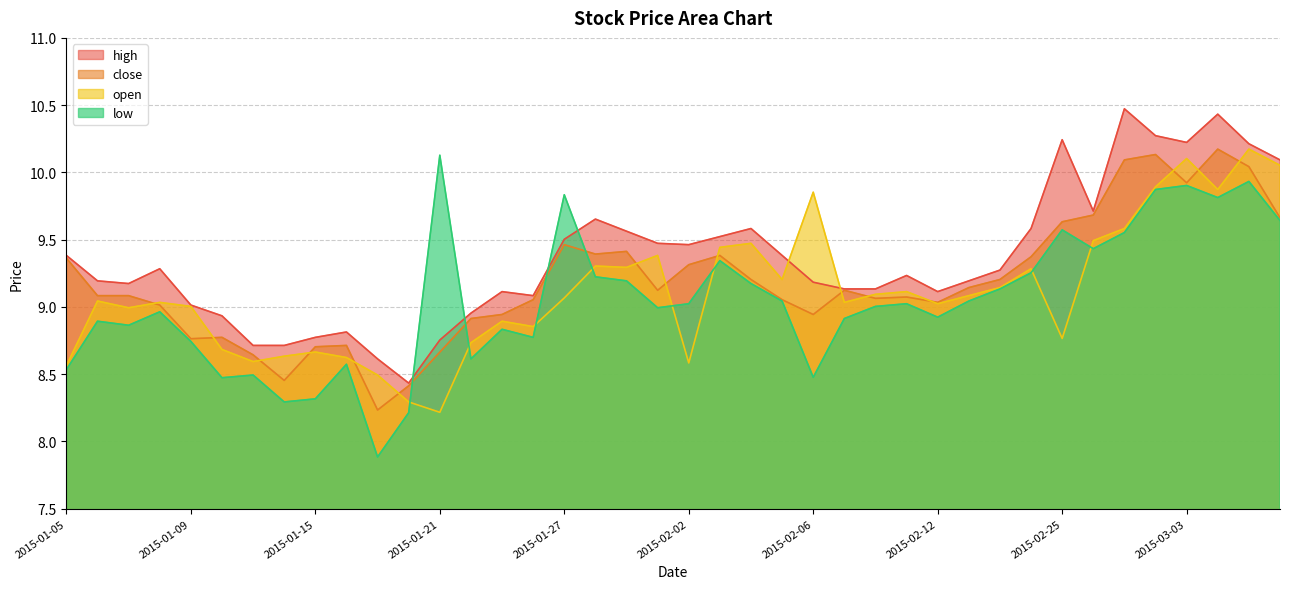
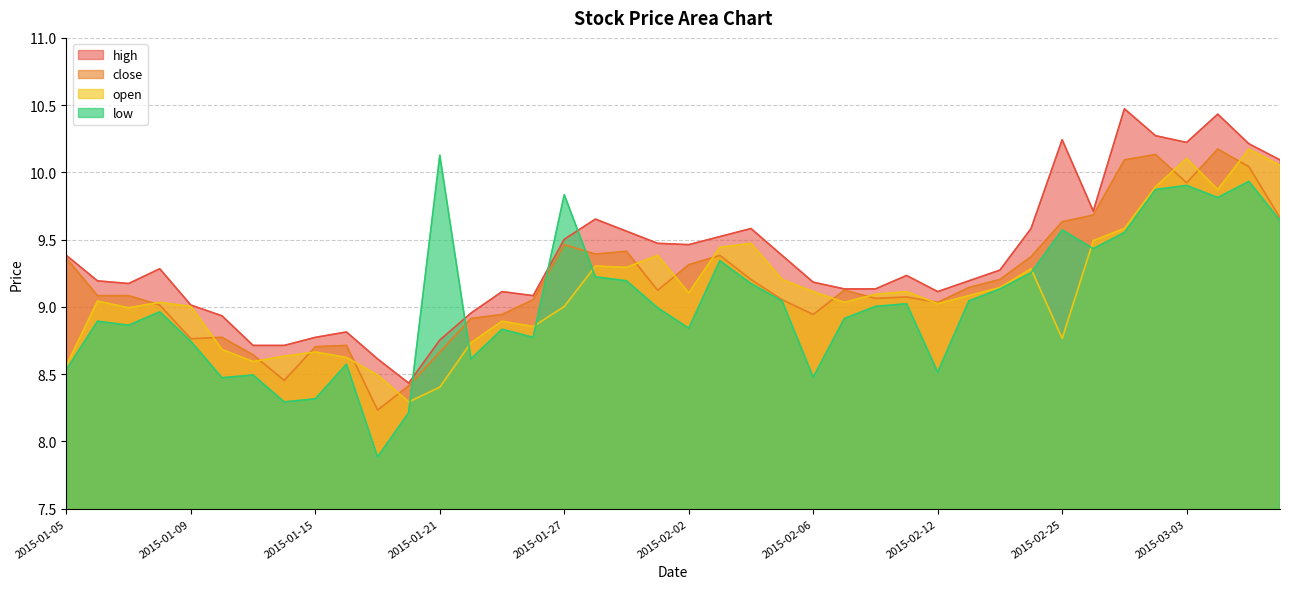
open, 2015-01-21: 8.22 -> 8.40
open, 2015-01-27: 9.07 -> 9.00
open, 2015-02-02: 8.58 -> 9.10
low, 2015-02-02: 9.02 -> 8.84
open, 2015-02-06: 9.85 -> 9.11
low, 2015-02-12: 8.92 -> 8.52
